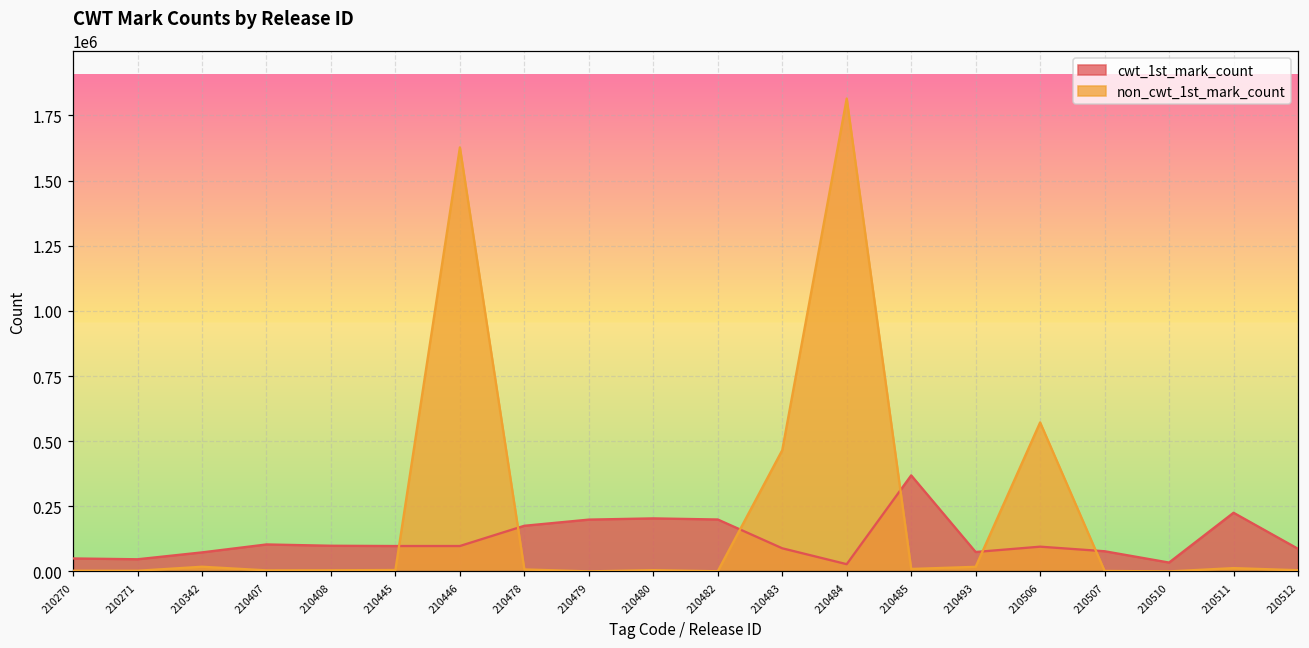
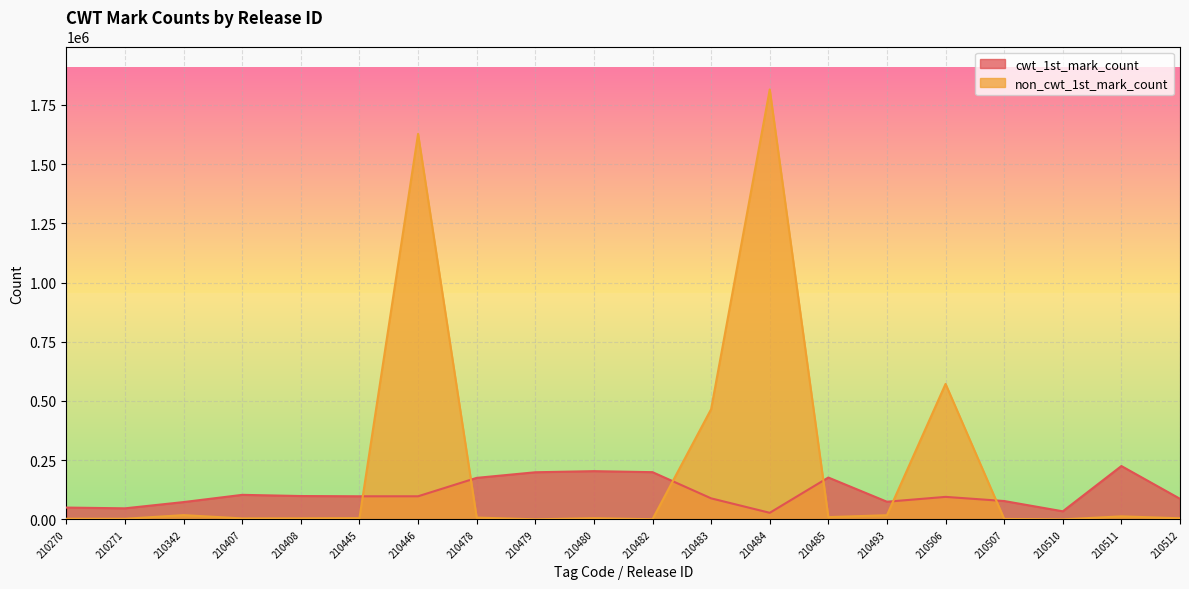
cwt_1st_mark_count, 210485: 370000 -> 180000
